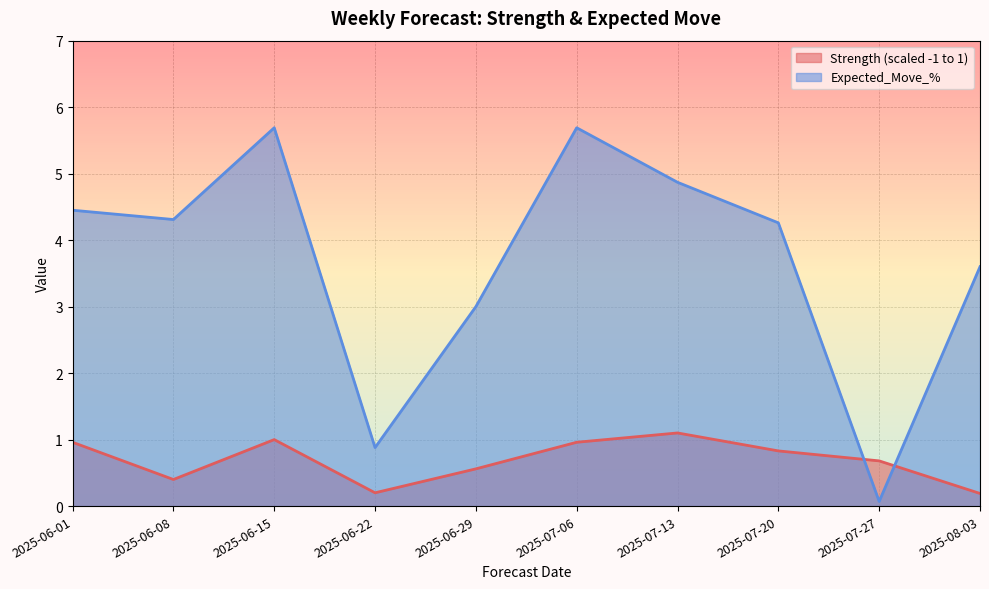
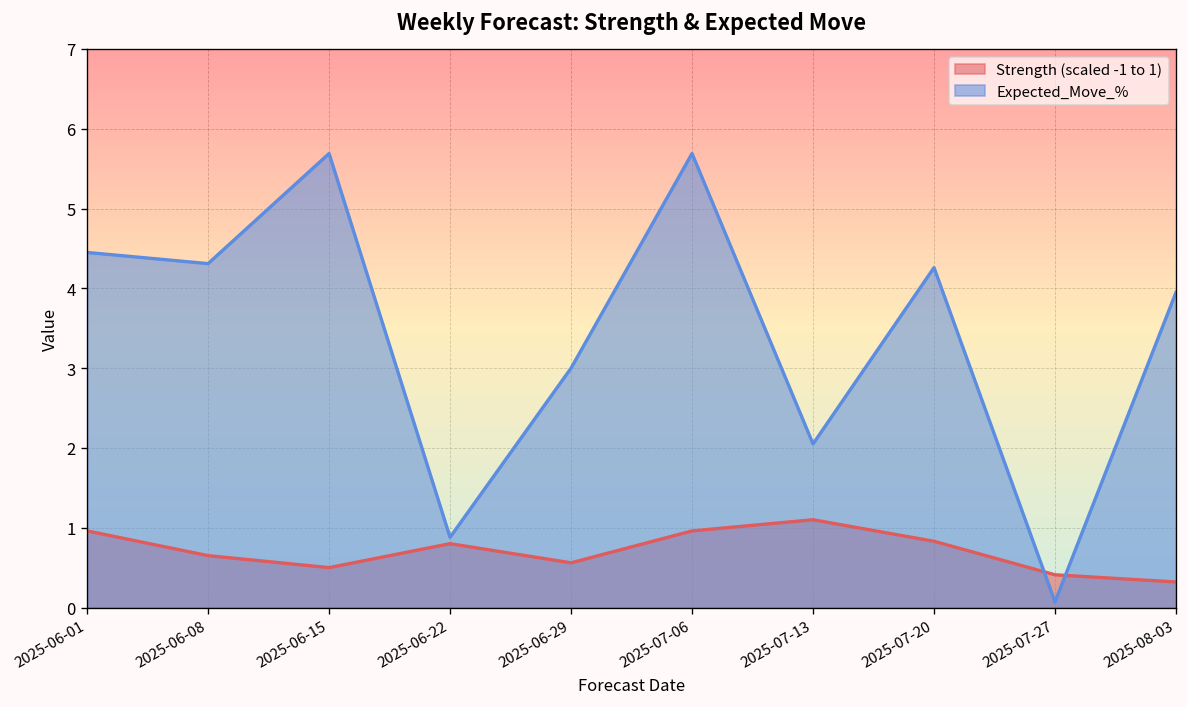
Strength (scaled -1 to 1), 2025-06-08: 0.4 -> 0.7
Strength (scaled -1 to 1), 2025-06-15: 1.0 -> 0.5
Strength (scaled -1 to 1), 2025-06-22: 0.2 -> 0.8
Expected_Move_%, 2025-07-13: 4.9 -> 2.1
Strength (scaled -1 to 1), 2025-07-27: 0.7 -> 0.4
Strength (scaled -1 to 1), 2025-08-03: 0.2 -> 0.3
Expected_Move_%, 2025-08-03: 3.6 -> 4.0
